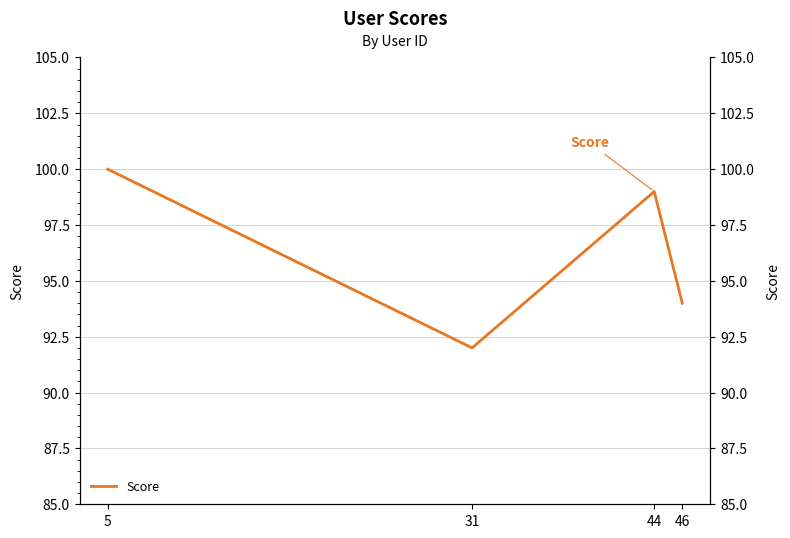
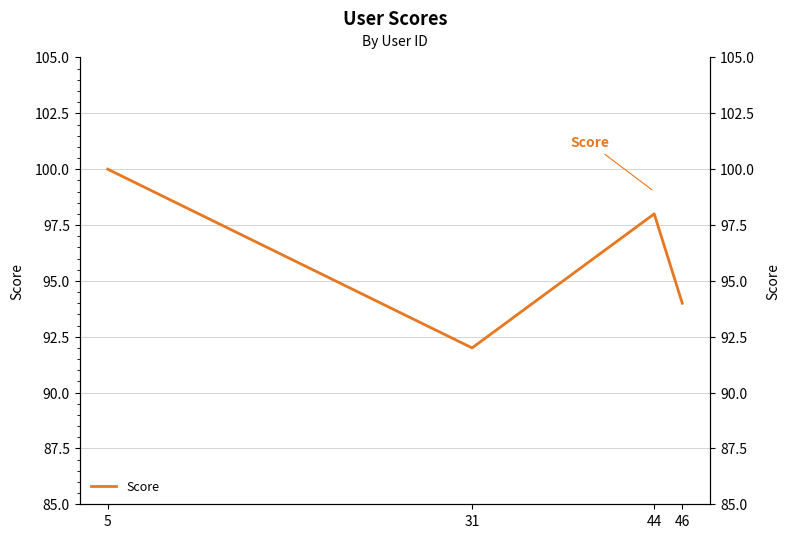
44: 99 -> 98
